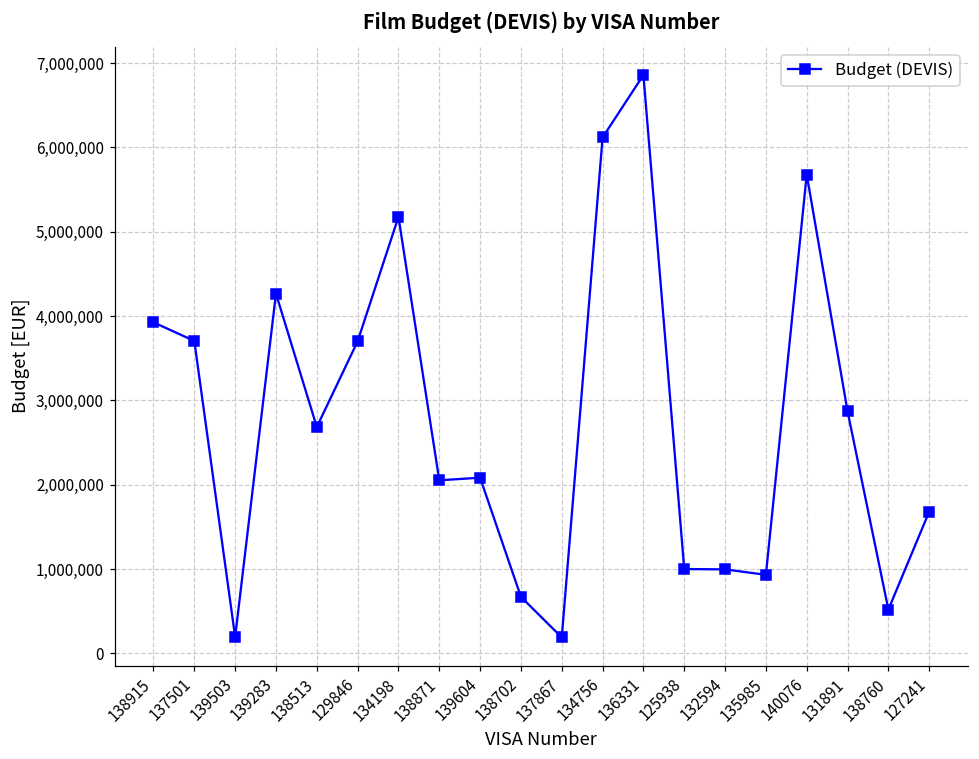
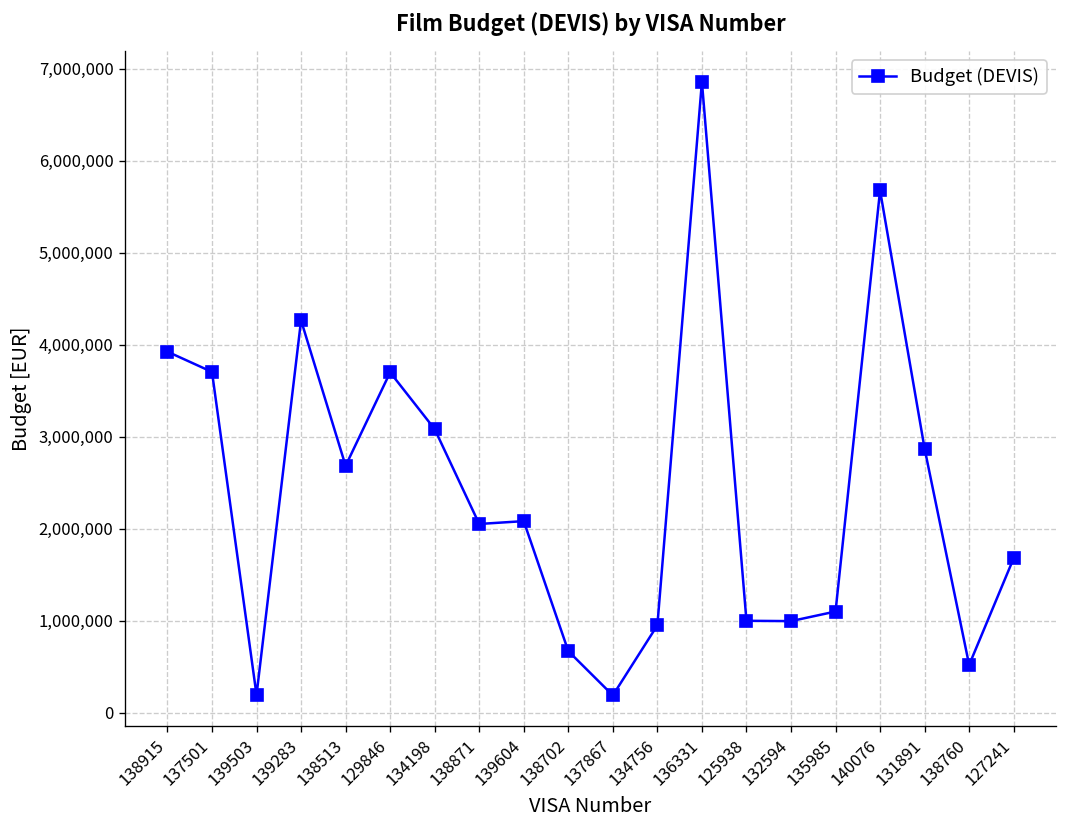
134198: 5,200,000 -> 3,100,000
134756: 6,100,000 -> 1,000,000
135985: 900,000 -> 1,100,000
